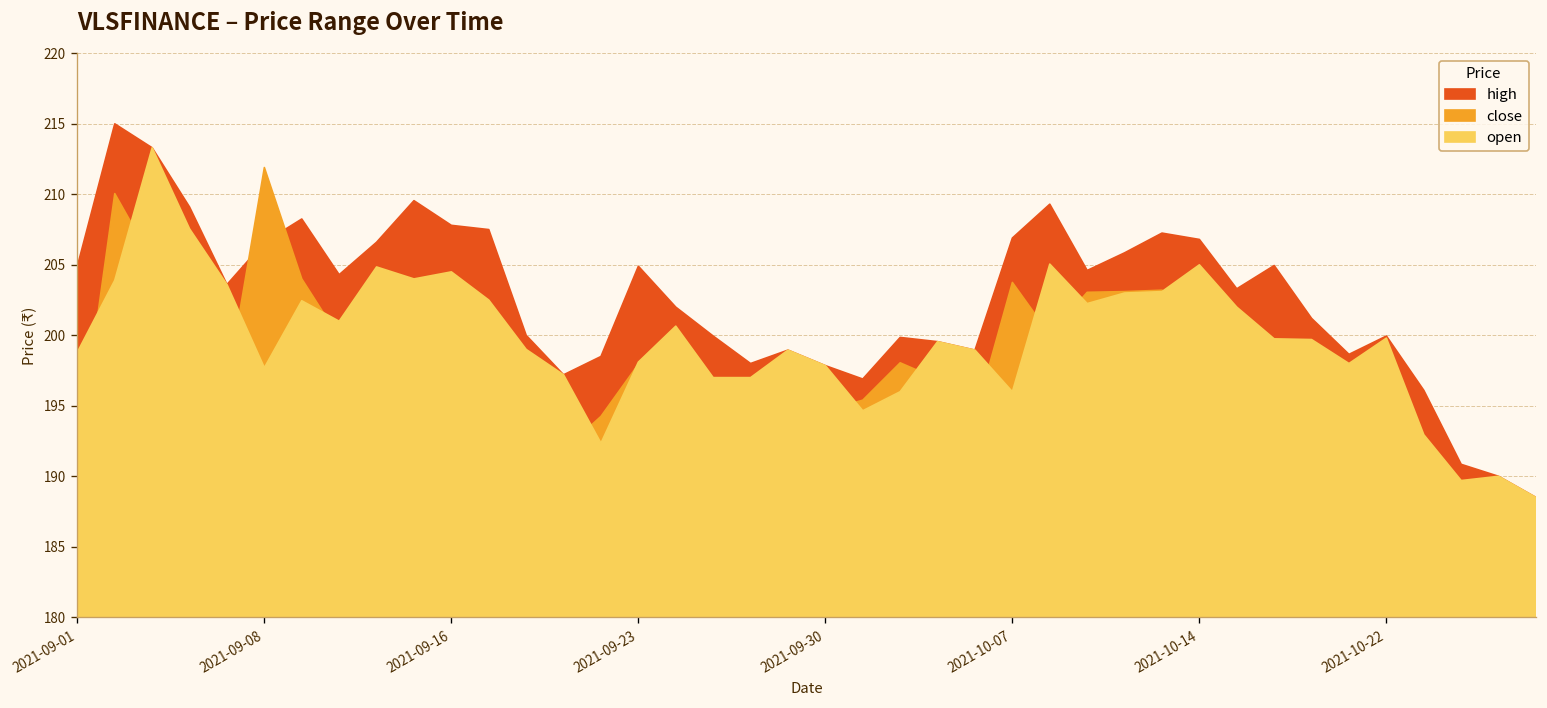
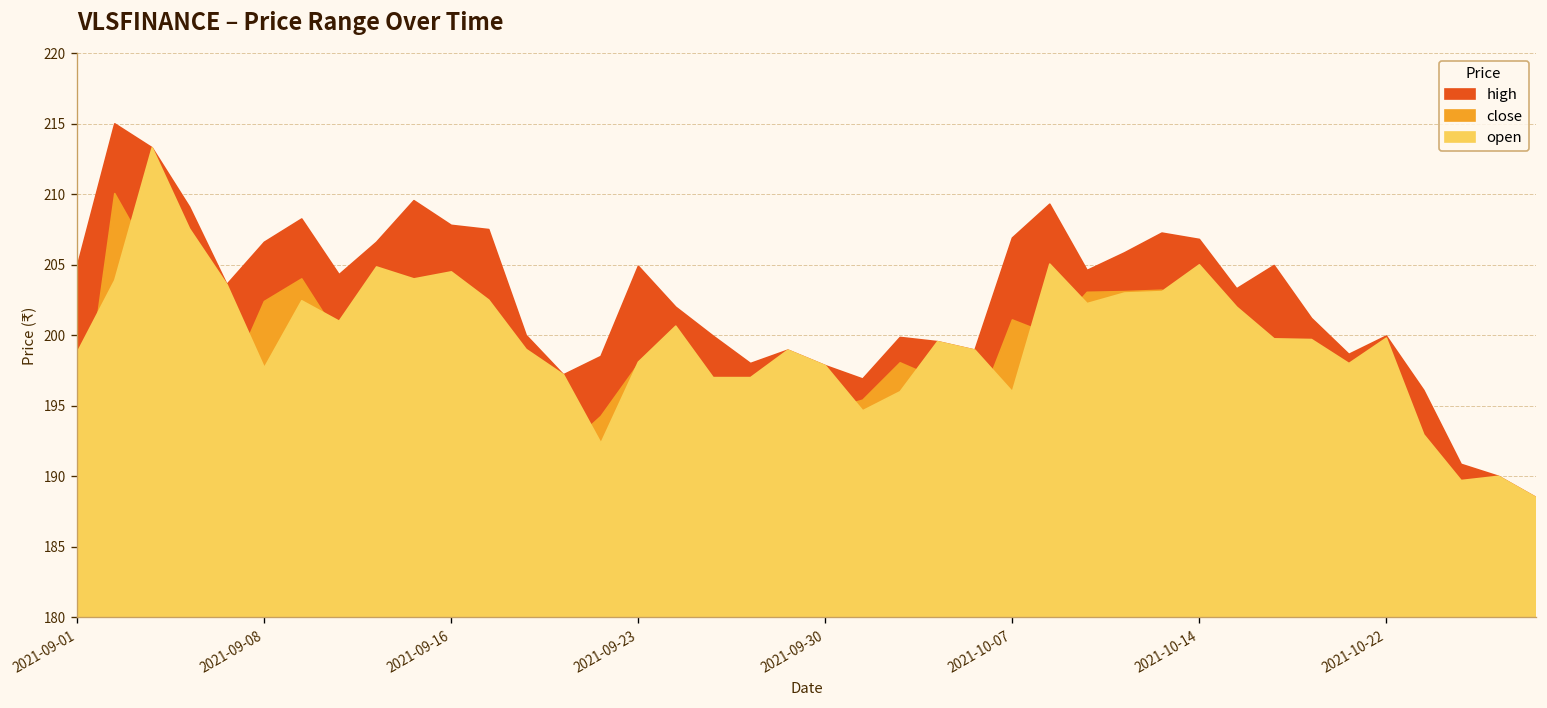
close, 2021-09-08: 211.9 -> 202.4
close, 2021-10-07: 203.8 -> 201.1
